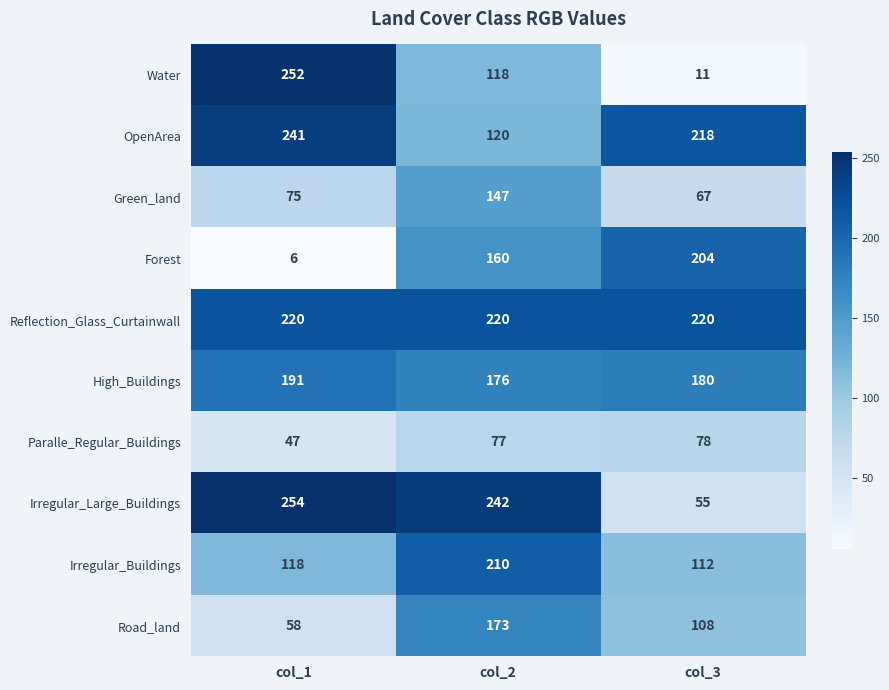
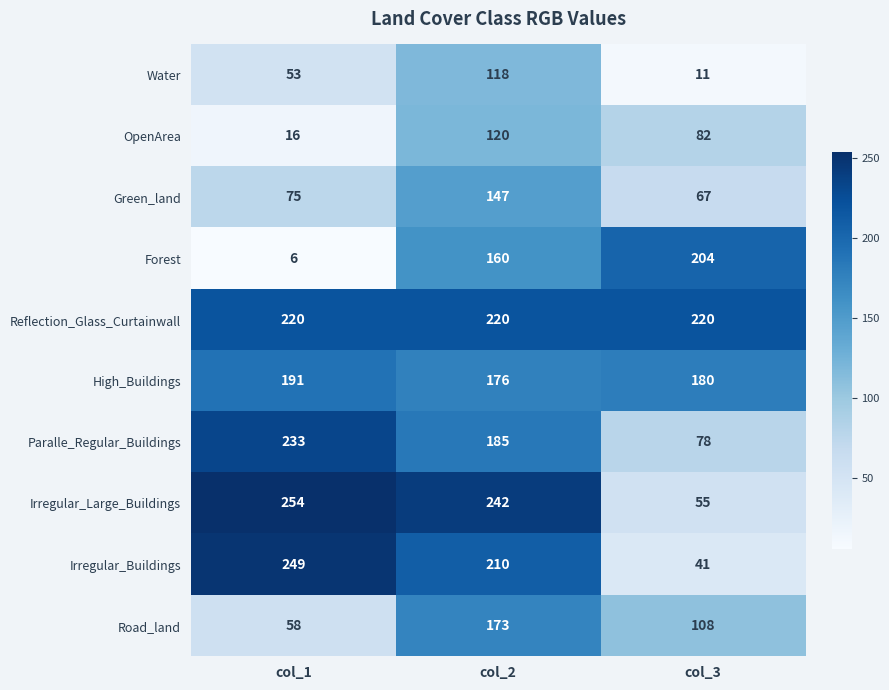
Water, col_1: 252 -> 53
OpenArea, col_1: 241 -> 16
OpenArea, col_3: 218 -> 82
Paralle_Regular_Buildings, col_1: 47 -> 233
Paralle_Regular_Buildings, col_2: 77 -> 185
Irregular_Buildings, col_1: 118 -> 249
Irregular_Buildings, col_3: 112 -> 41
